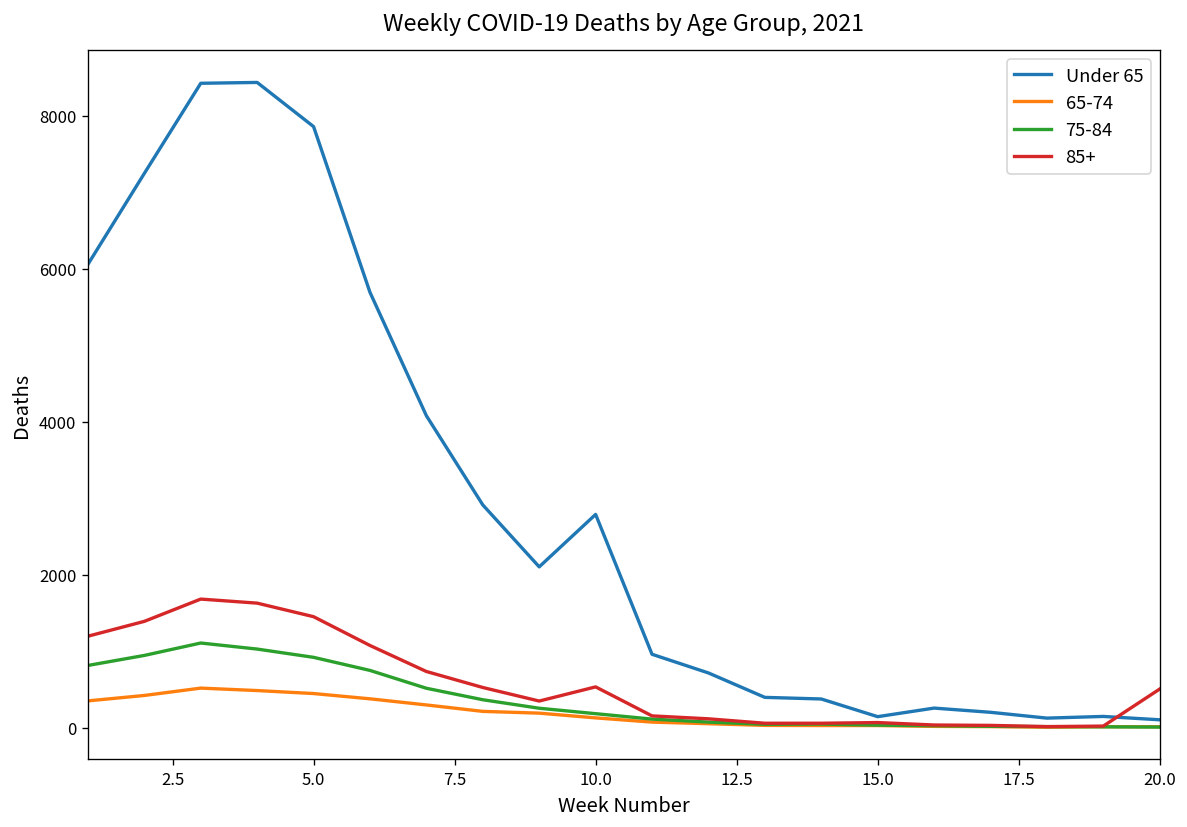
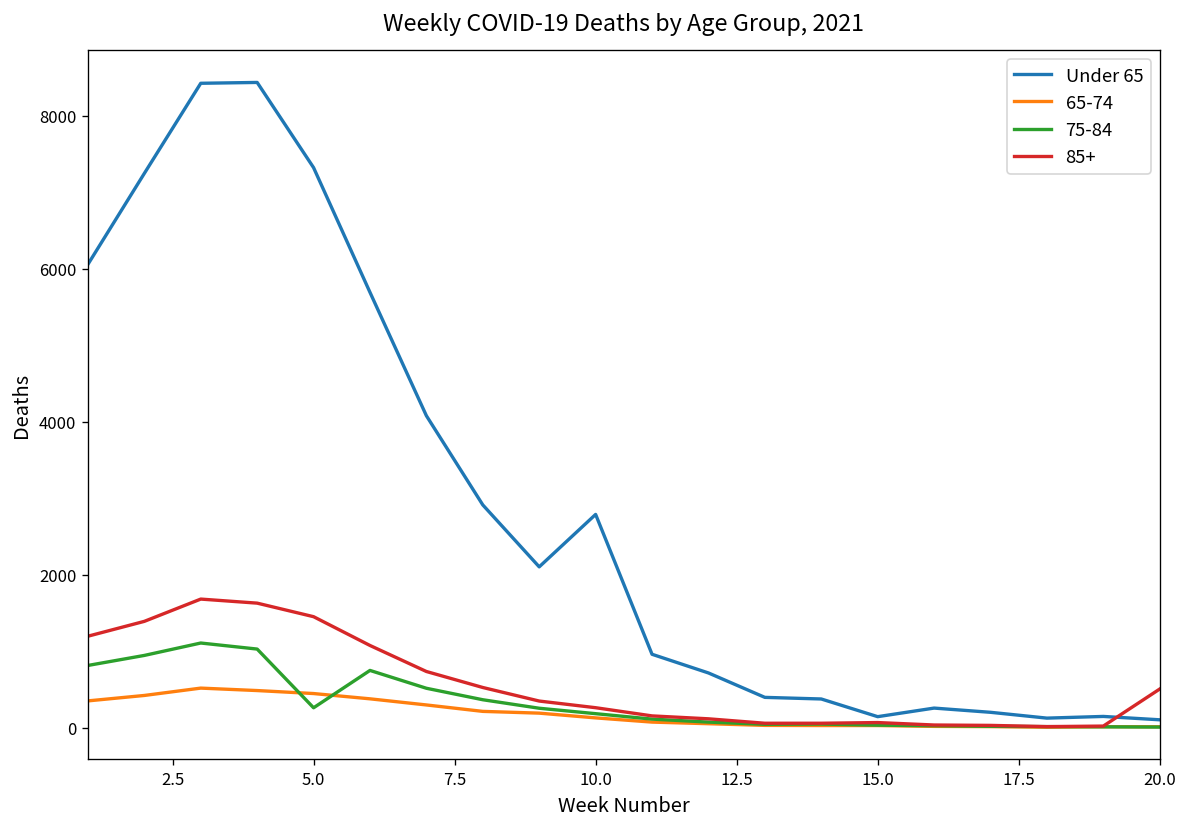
Under 65, 5.0: 7900 -> 7300
75-84, 5.0: 900 -> 300
85+, 10.0: 500 -> 300
